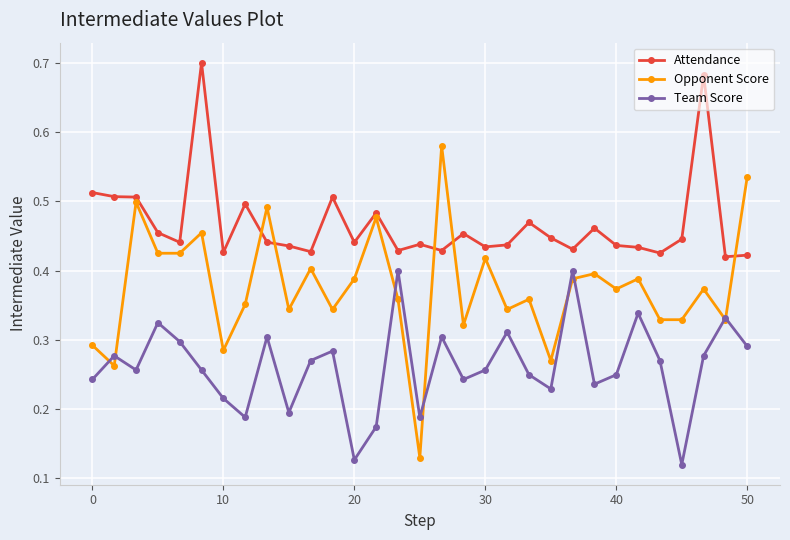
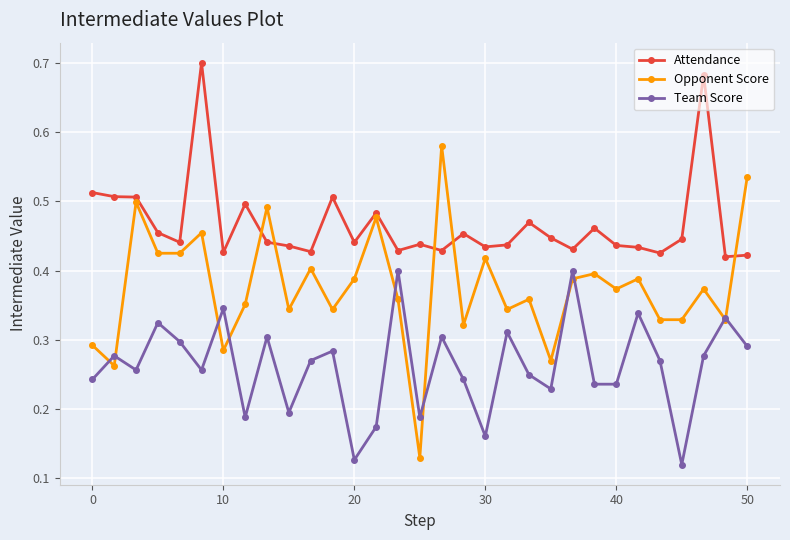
Team Score, 10: 0.22 -> 0.35
Team Score, 30: 0.26 -> 0.16
Team Score, 40: 0.25 -> 0.24
